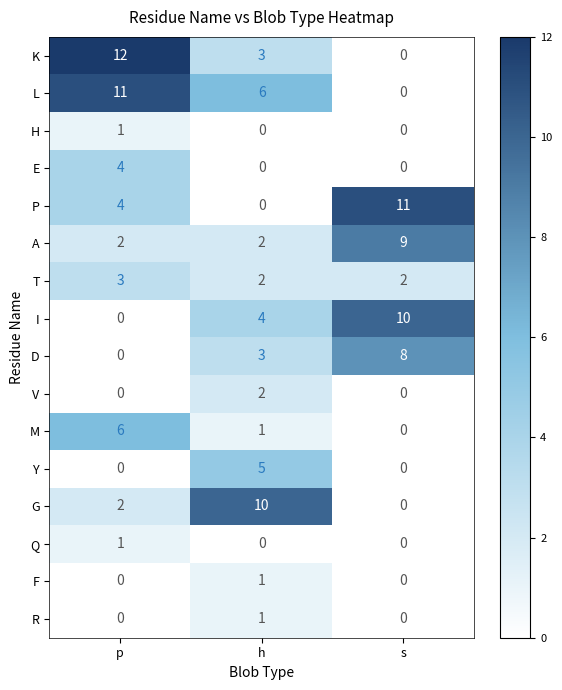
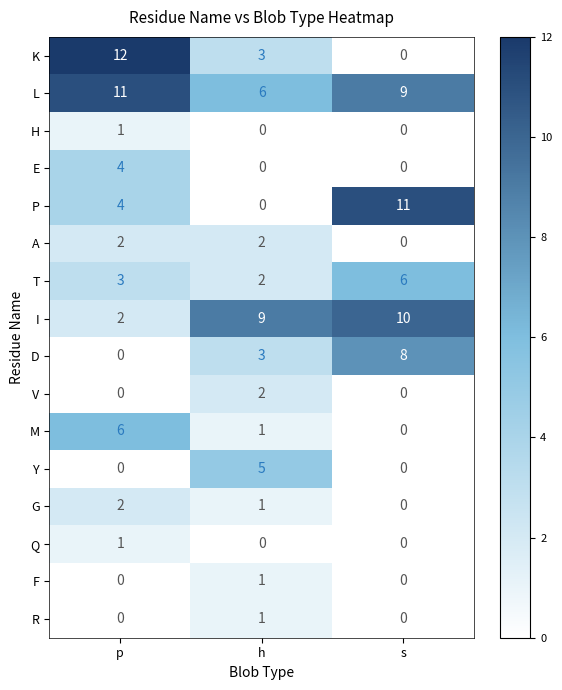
L, s: 0 -> 9
A, s: 9 -> 0
T, s: 2 -> 6
I, p: 0 -> 2
I, h: 4 -> 9
G, h: 10 -> 1
